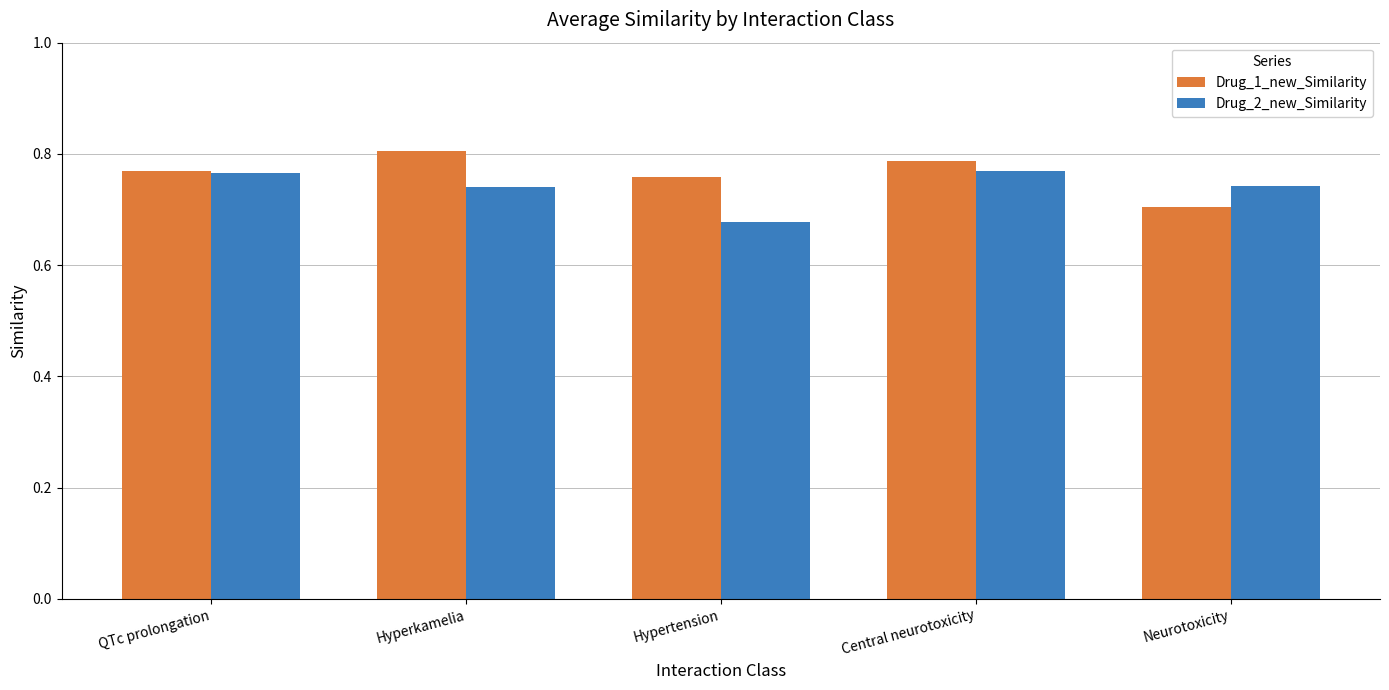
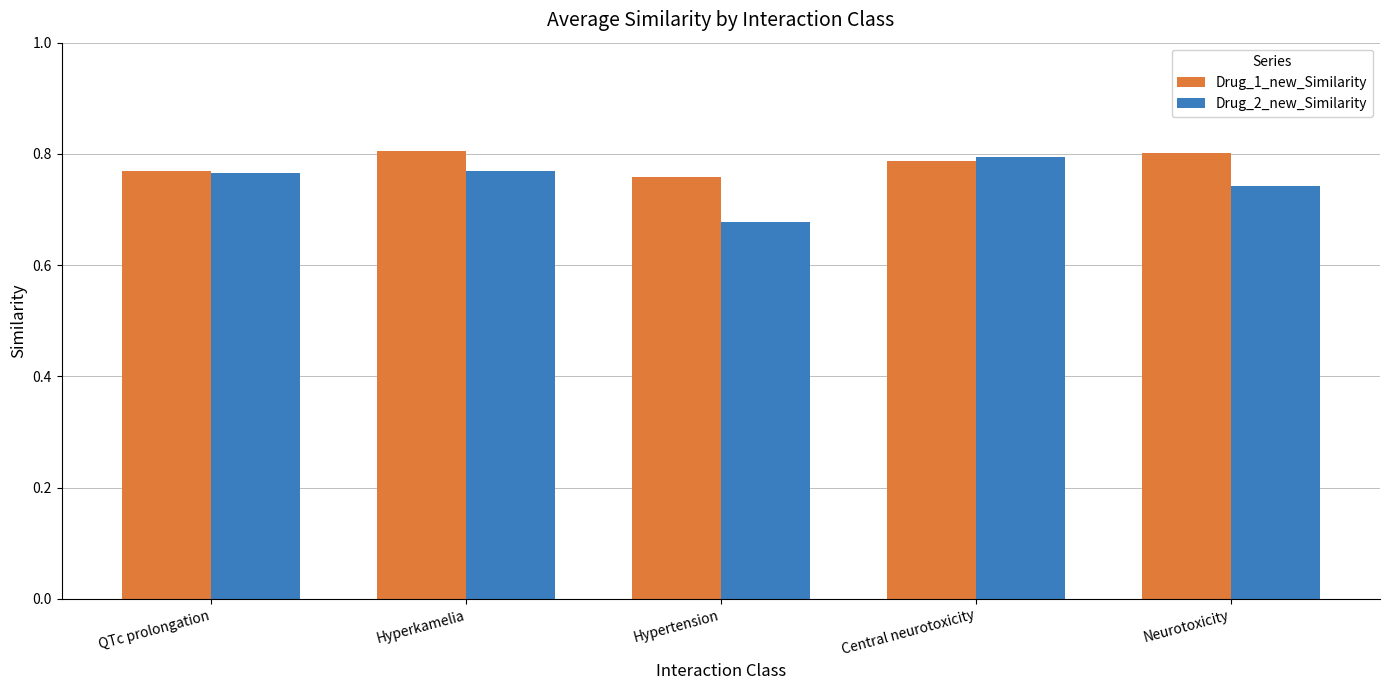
Drug_2_new_Similarity, Hyperkamelia: 0.74 -> 0.77
Drug_2_new_Similarity, Central neurotoxicity: 0.77 -> 0.80
Drug_1_new_Similarity, Neurotoxicity: 0.71 -> 0.80
